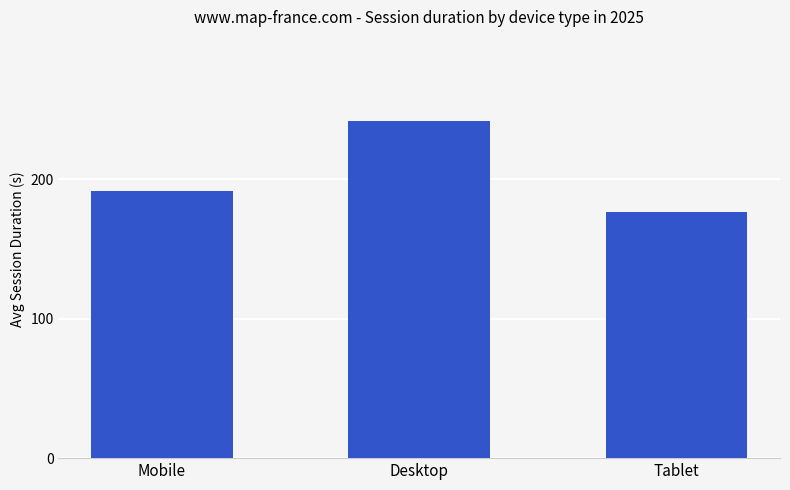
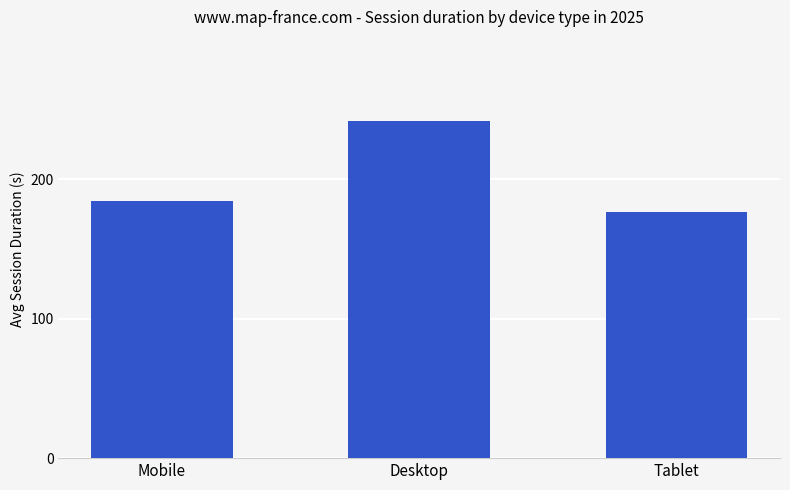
Mobile: 191 -> 184
